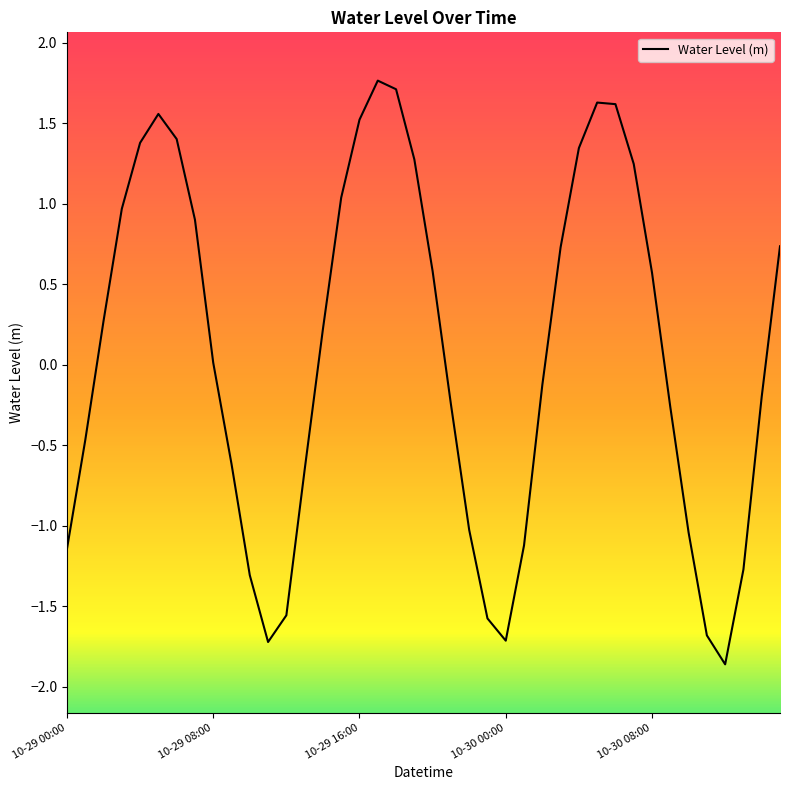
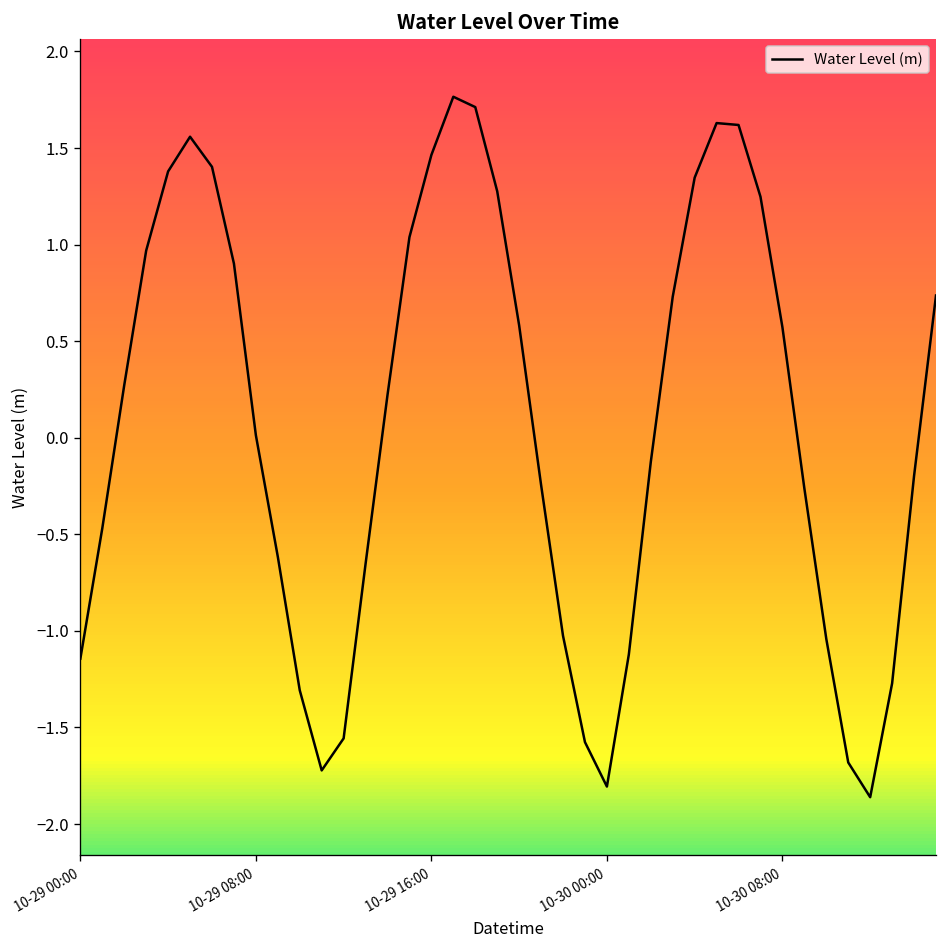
10-29 16:00: 1.52 -> 1.46
10-30 00:00: -1.71 -> -1.81
